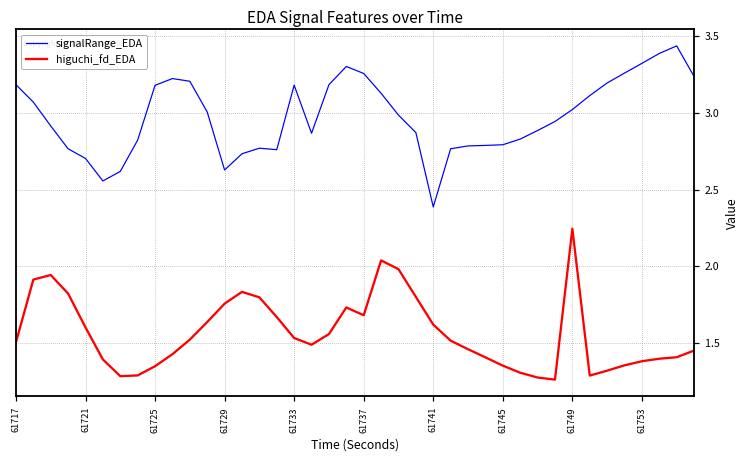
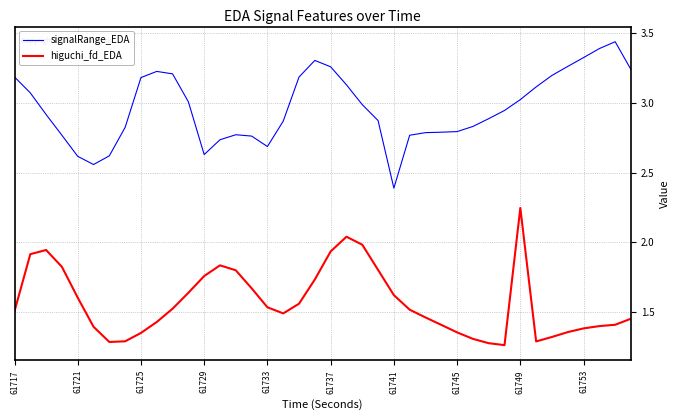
signalRange_EDA, 61721: 2.70 -> 2.62
signalRange_EDA, 61733: 3.18 -> 2.69
higuchi_fd_EDA, 61737: 1.68 -> 1.93
